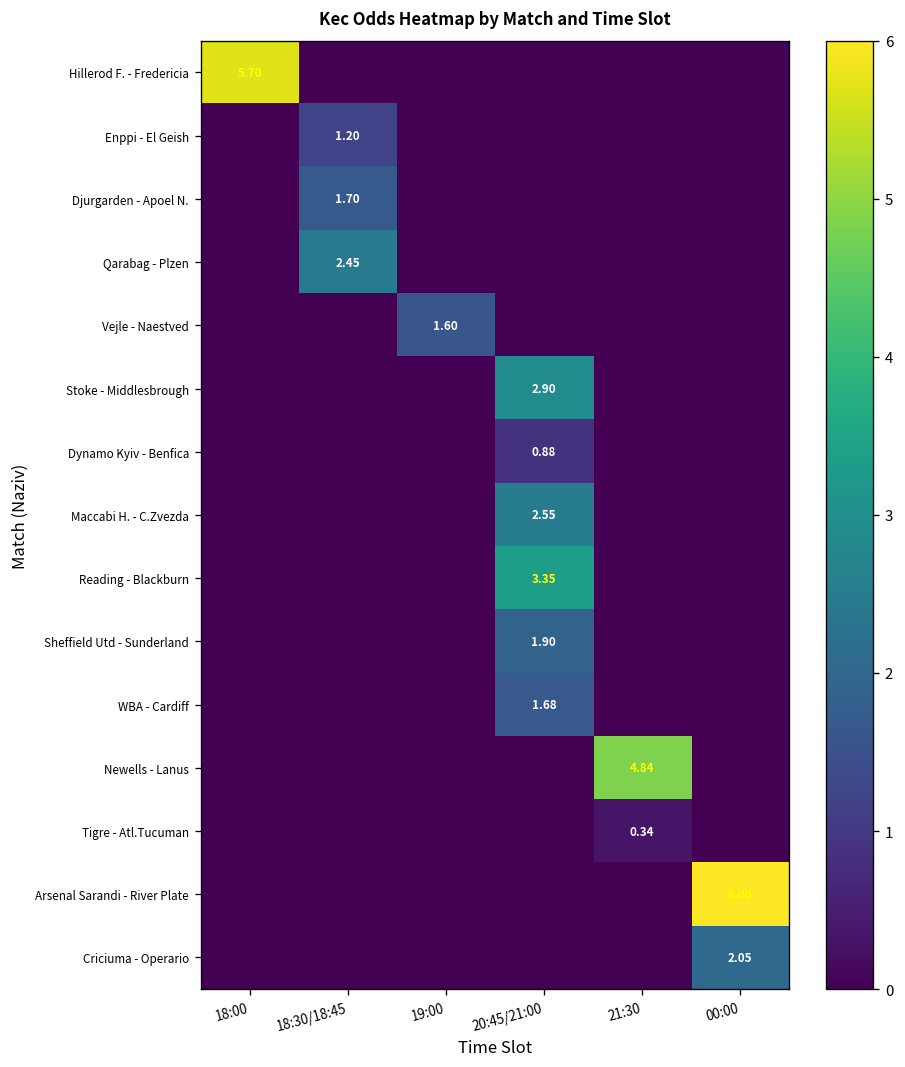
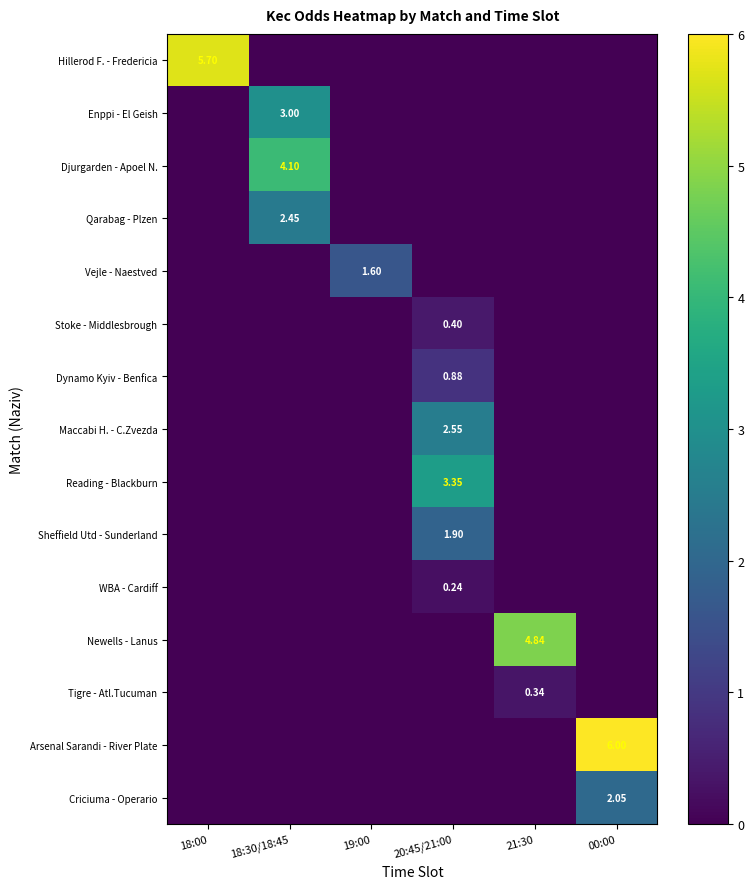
Enppi - El Geish, 18:30/18:45: 1.20 -> 3.00
Djurgarden - Apoel N., 18:30/18:45: 1.70 -> 4.10
Stoke - Middlesbrough, 20:45/21:00: 2.90 -> 0.40
WBA - Cardiff, 20:45/21:00: 1.68 -> 0.24
